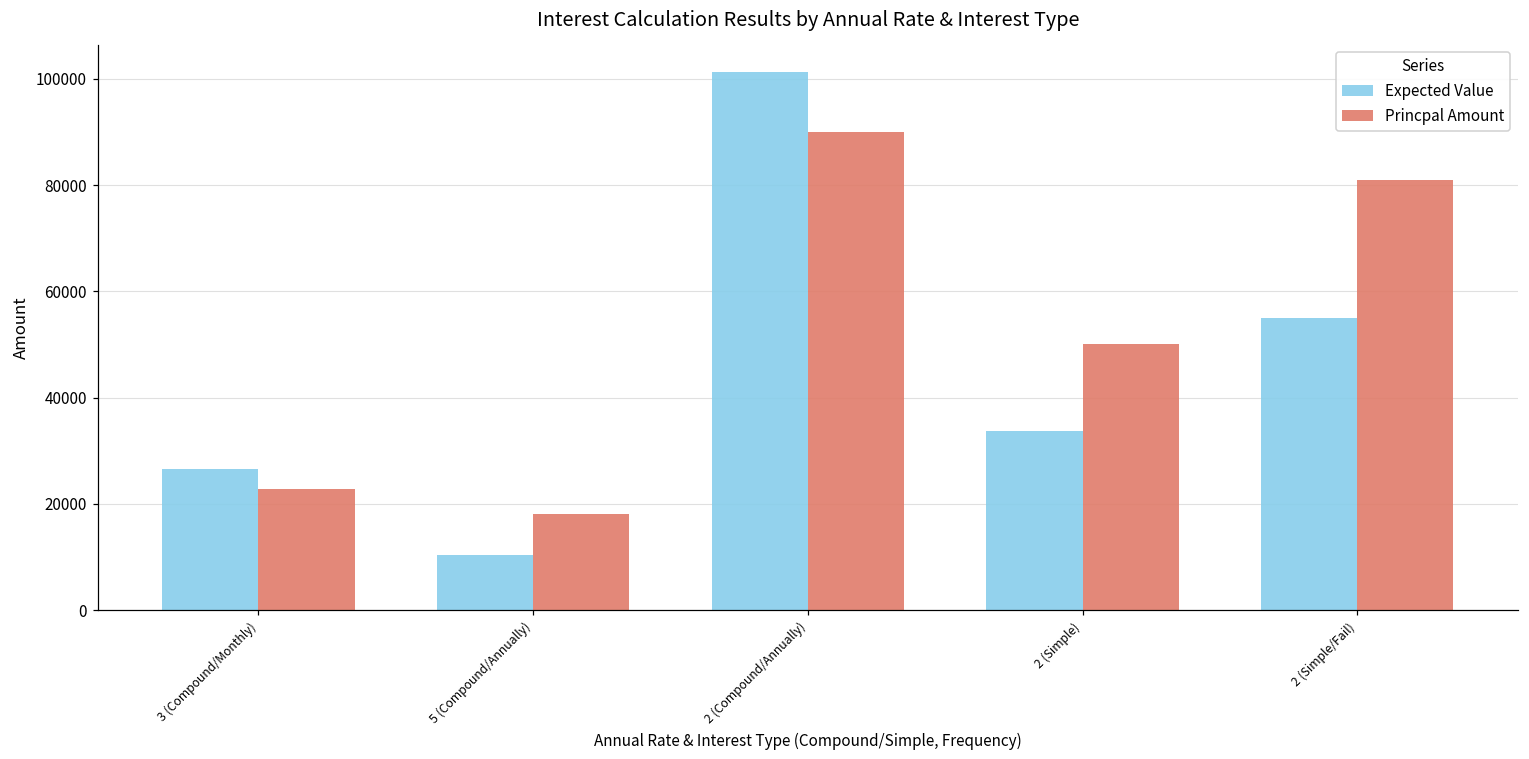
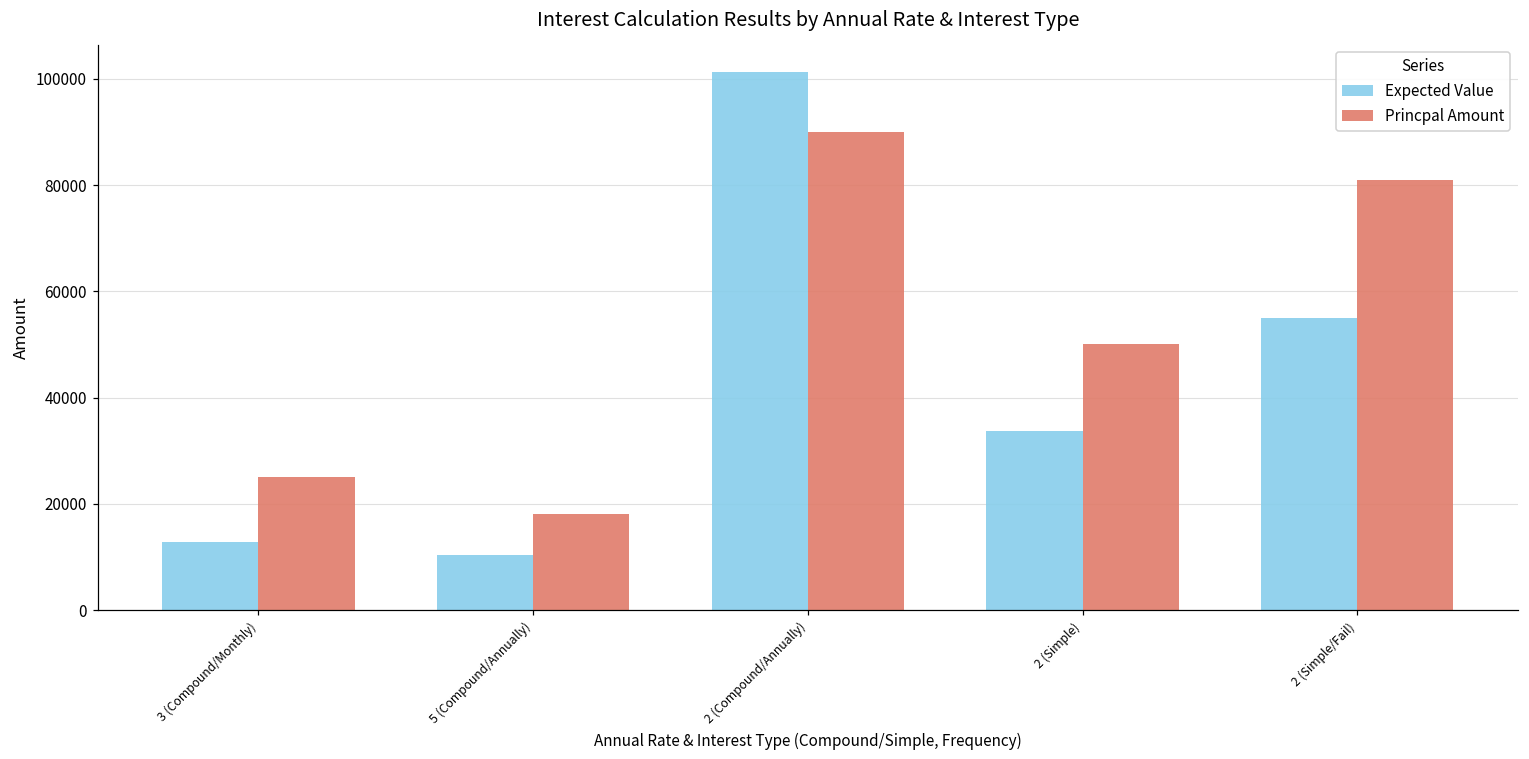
Expected Value, 3 (Compound/Monthly): 27000 -> 13000
Princpal Amount, 3 (Compound/Monthly): 23000 -> 25000
